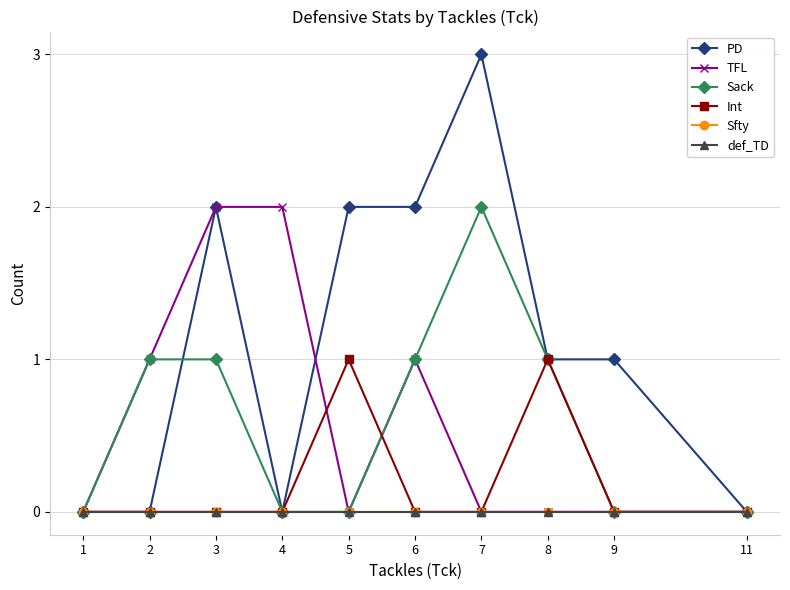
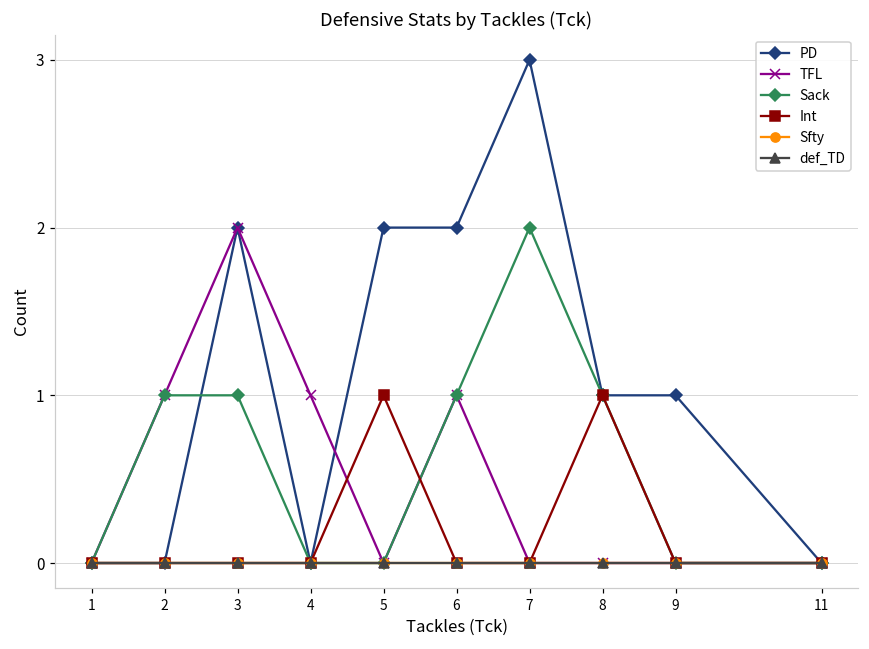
TFL, 4: 2 -> 1
